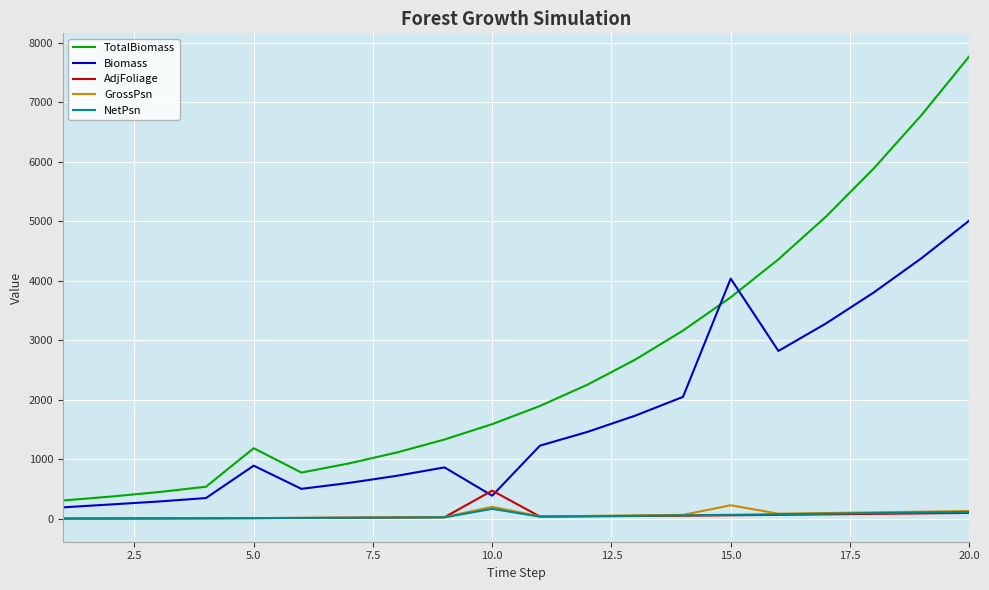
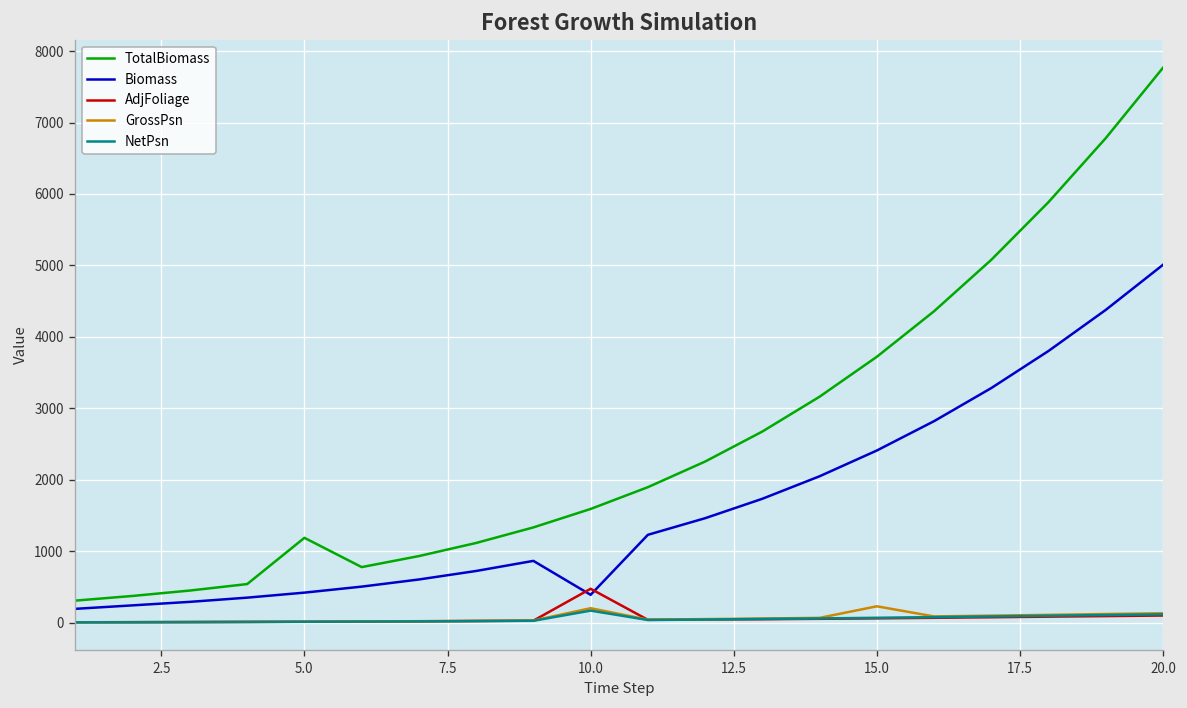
Biomass, 5.0: 900 -> 400
Biomass, 15.0: 4000 -> 2400
